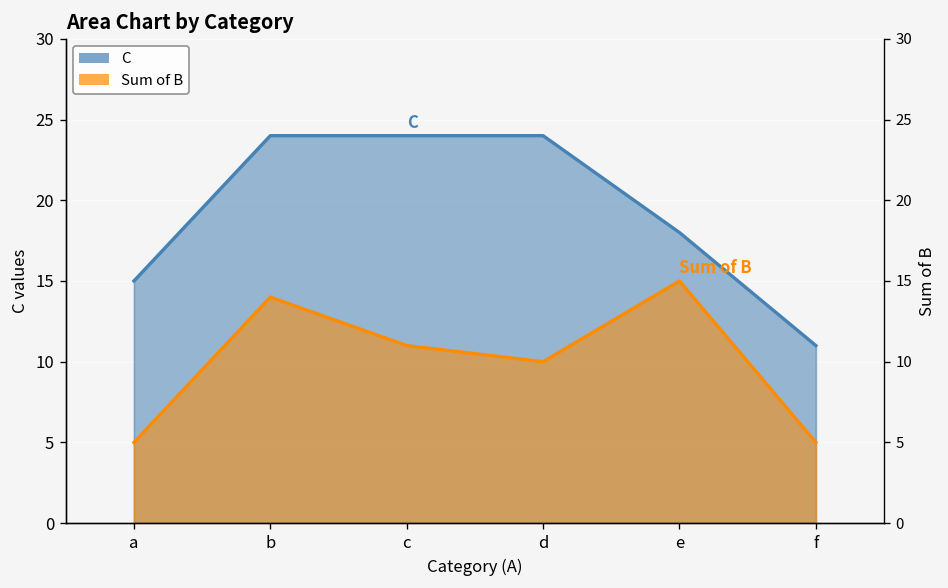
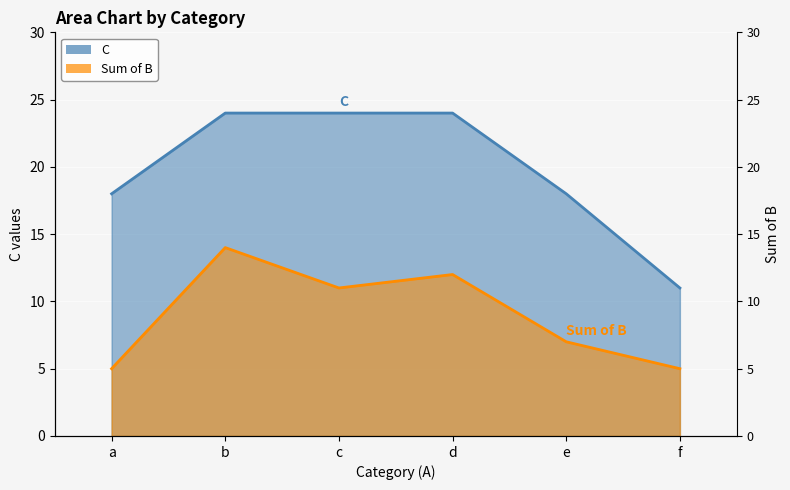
C, a: 15 -> 18
Sum of B, d: 10 -> 12
Sum of B, e: 15 -> 7
